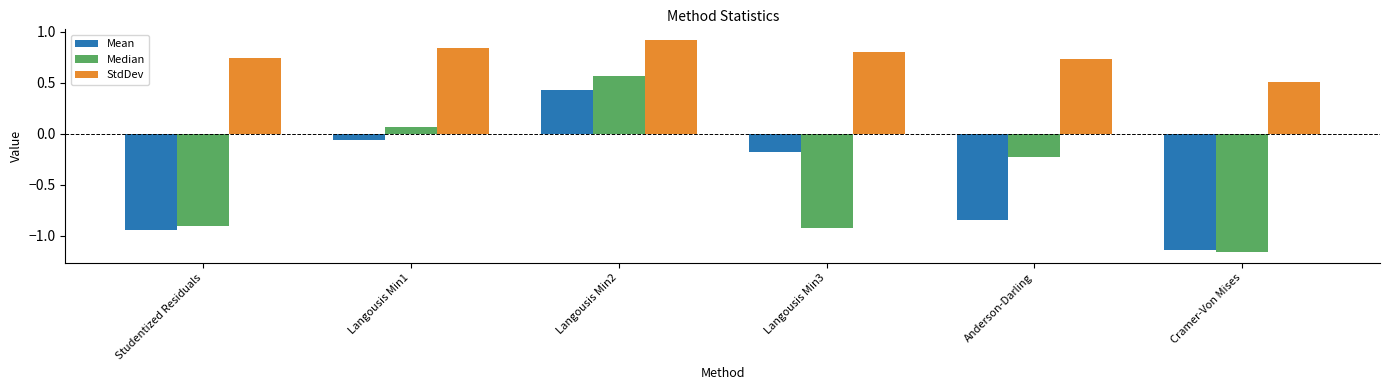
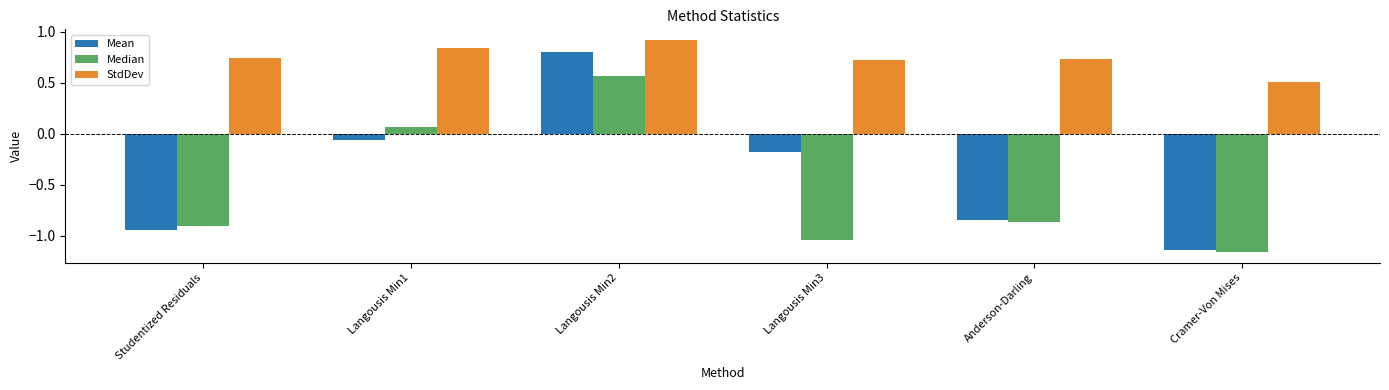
Mean, Langousis Min2: 0.43 -> 0.80
Median, Langousis Min3: -0.93 -> -1.04
StdDev, Langousis Min3: 0.81 -> 0.72
Median, Anderson-Darling: -0.23 -> -0.86
